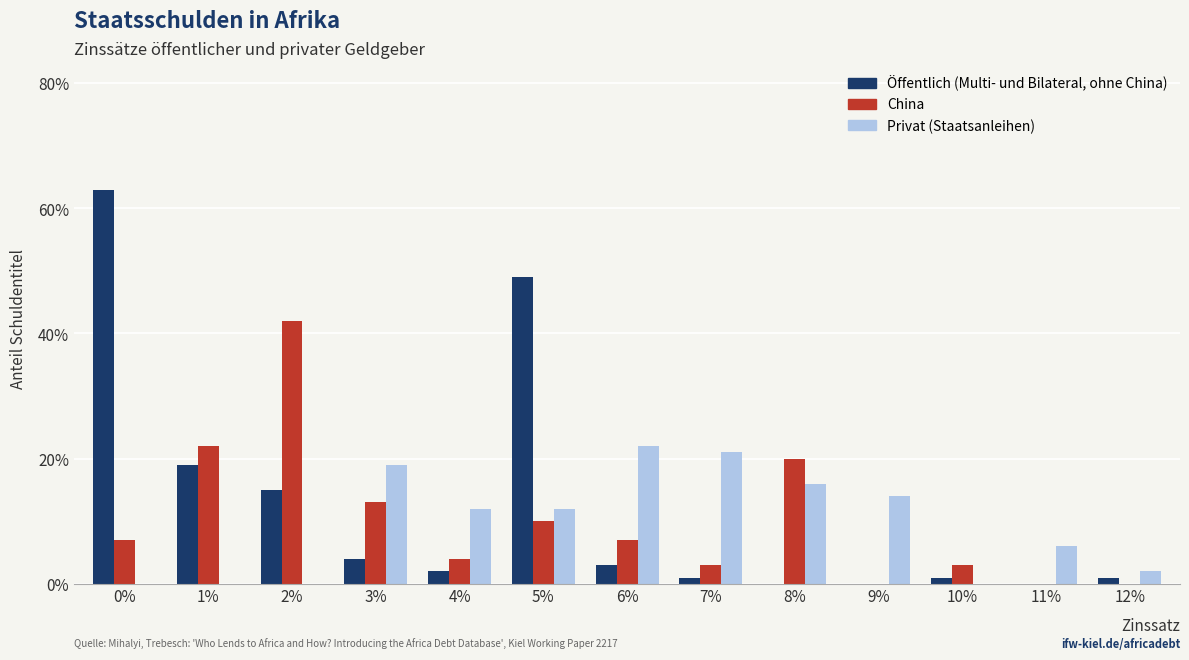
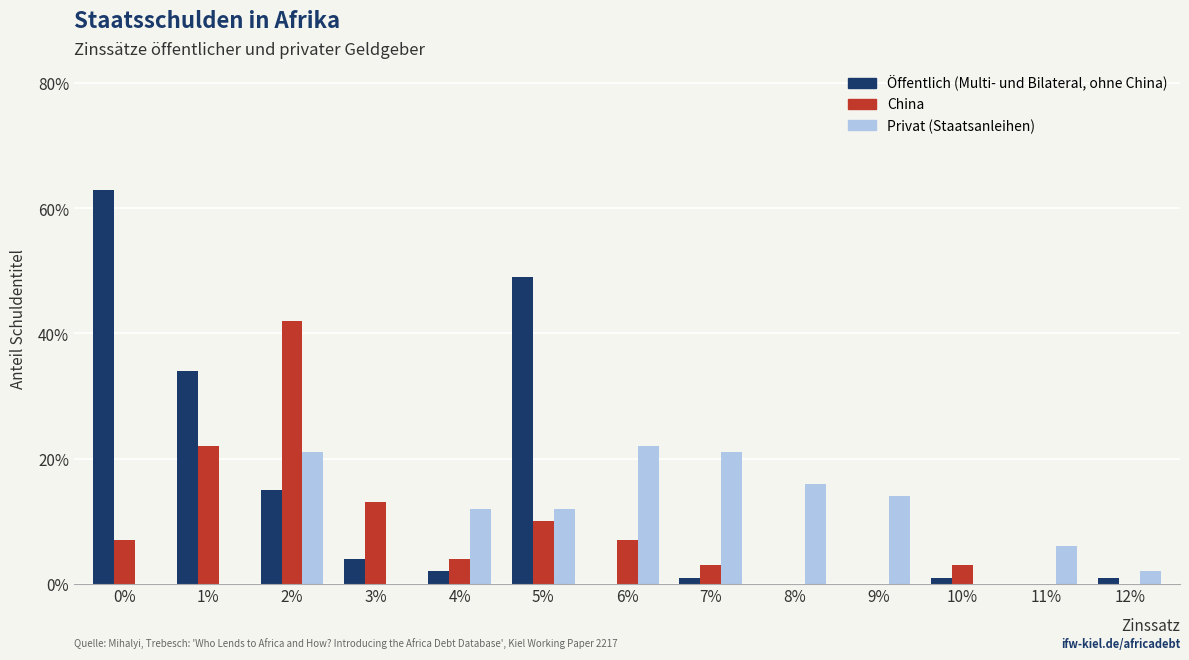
Öffentlich (Multi- und Bilateral, ohne China), 1%: 19% -> 34%
Privat (Staatsanleihen), 2%: 0% -> 21%
Privat (Staatsanleihen), 3%: 19% -> 0%
Öffentlich (Multi- und Bilateral, ohne China), 6%: 3% -> 0%
China, 8%: 20% -> 0%
